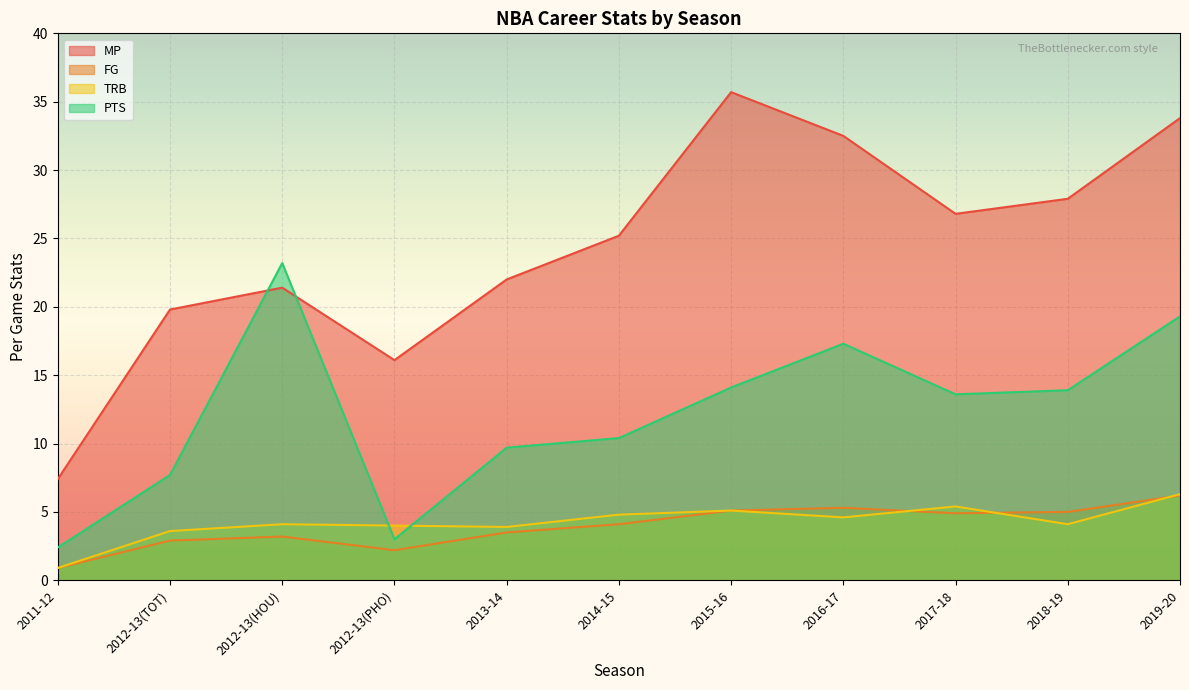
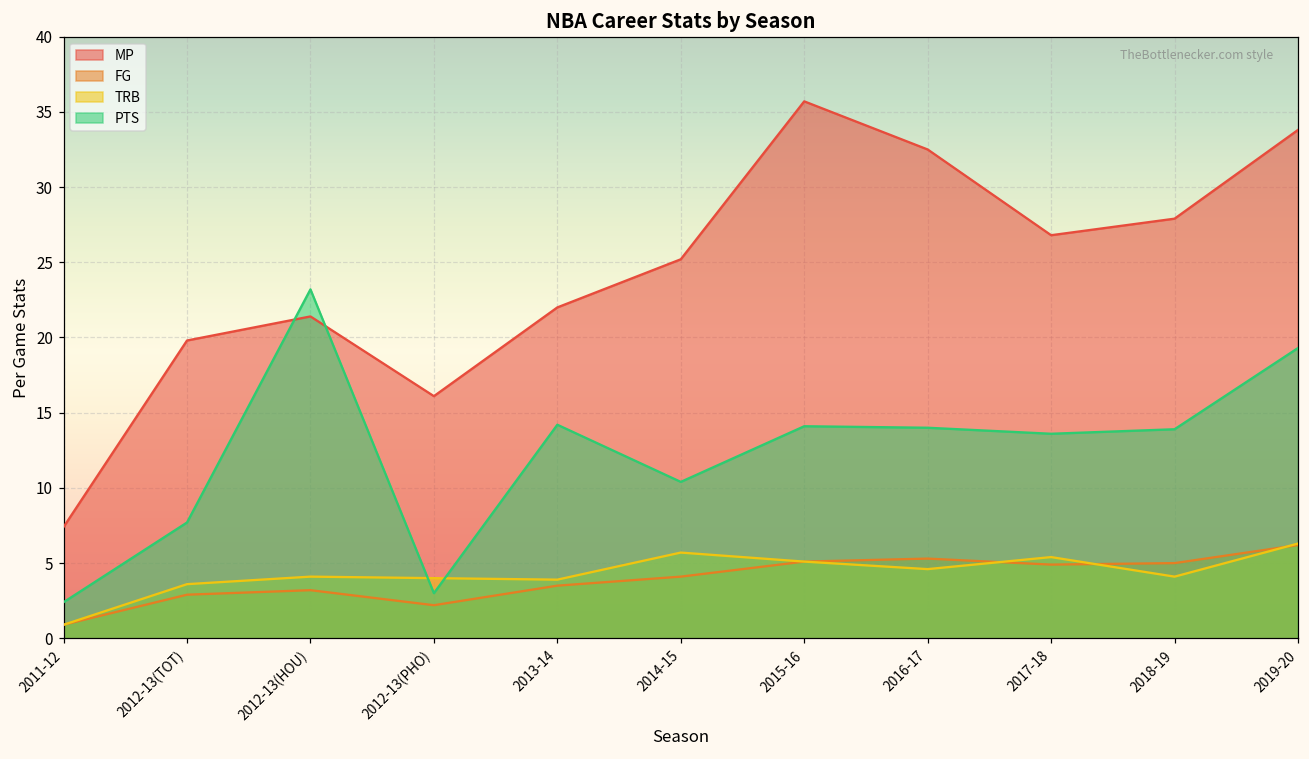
PTS, 2013-14: 9.7 -> 14.2
TRB, 2014-15: 4.8 -> 5.7
PTS, 2016-17: 17.3 -> 14.0
